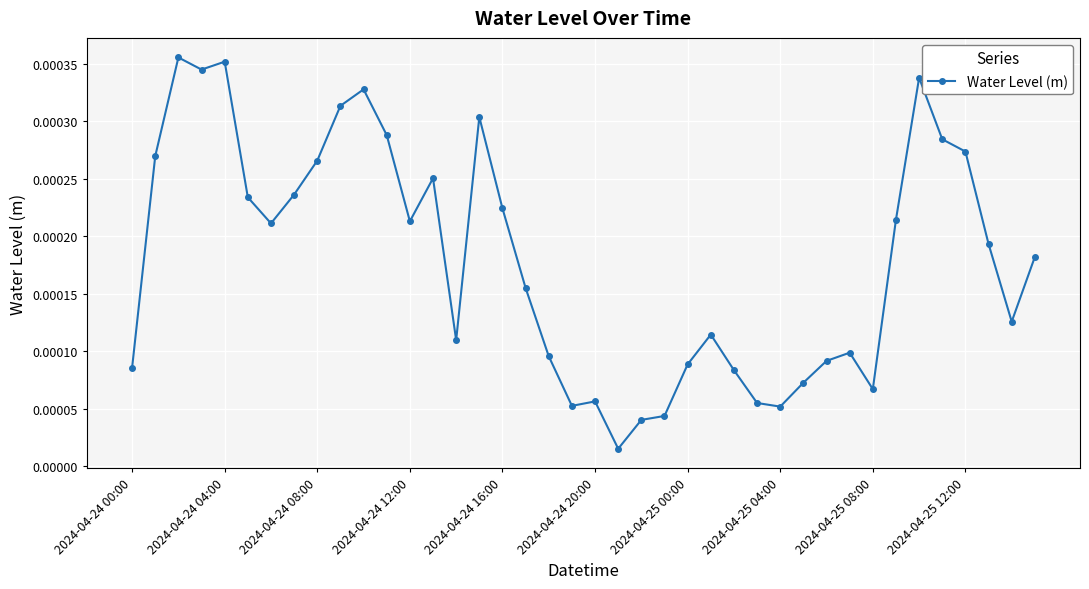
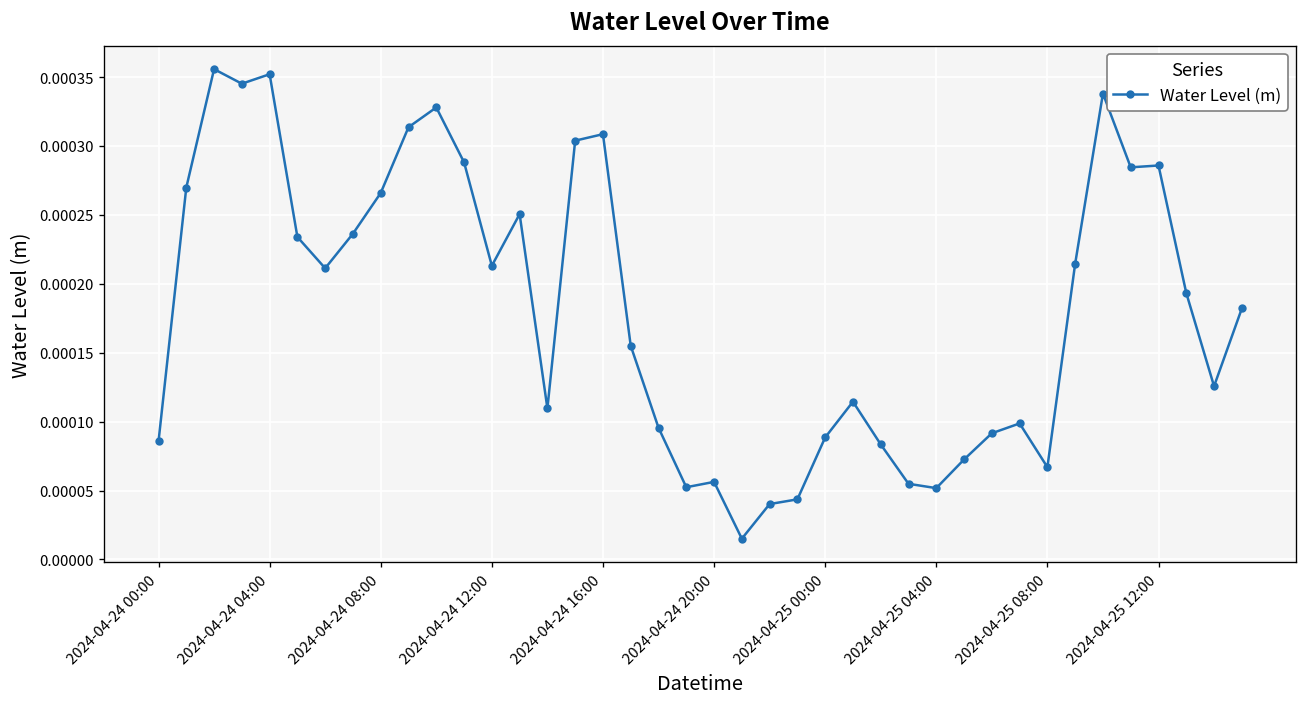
2024-04-24 16:00: 0.000224 -> 0.000309
2024-04-25 12:00: 0.000274 -> 0.000286
